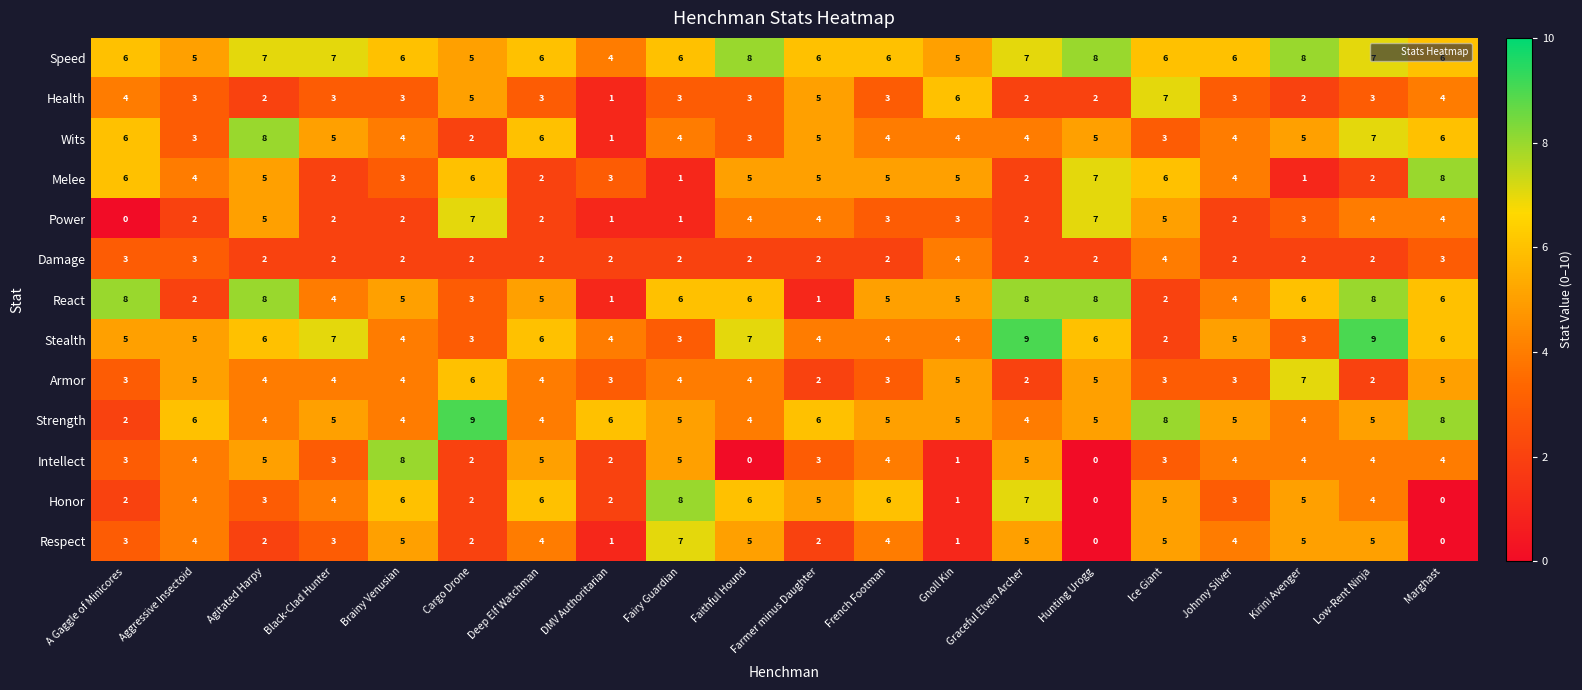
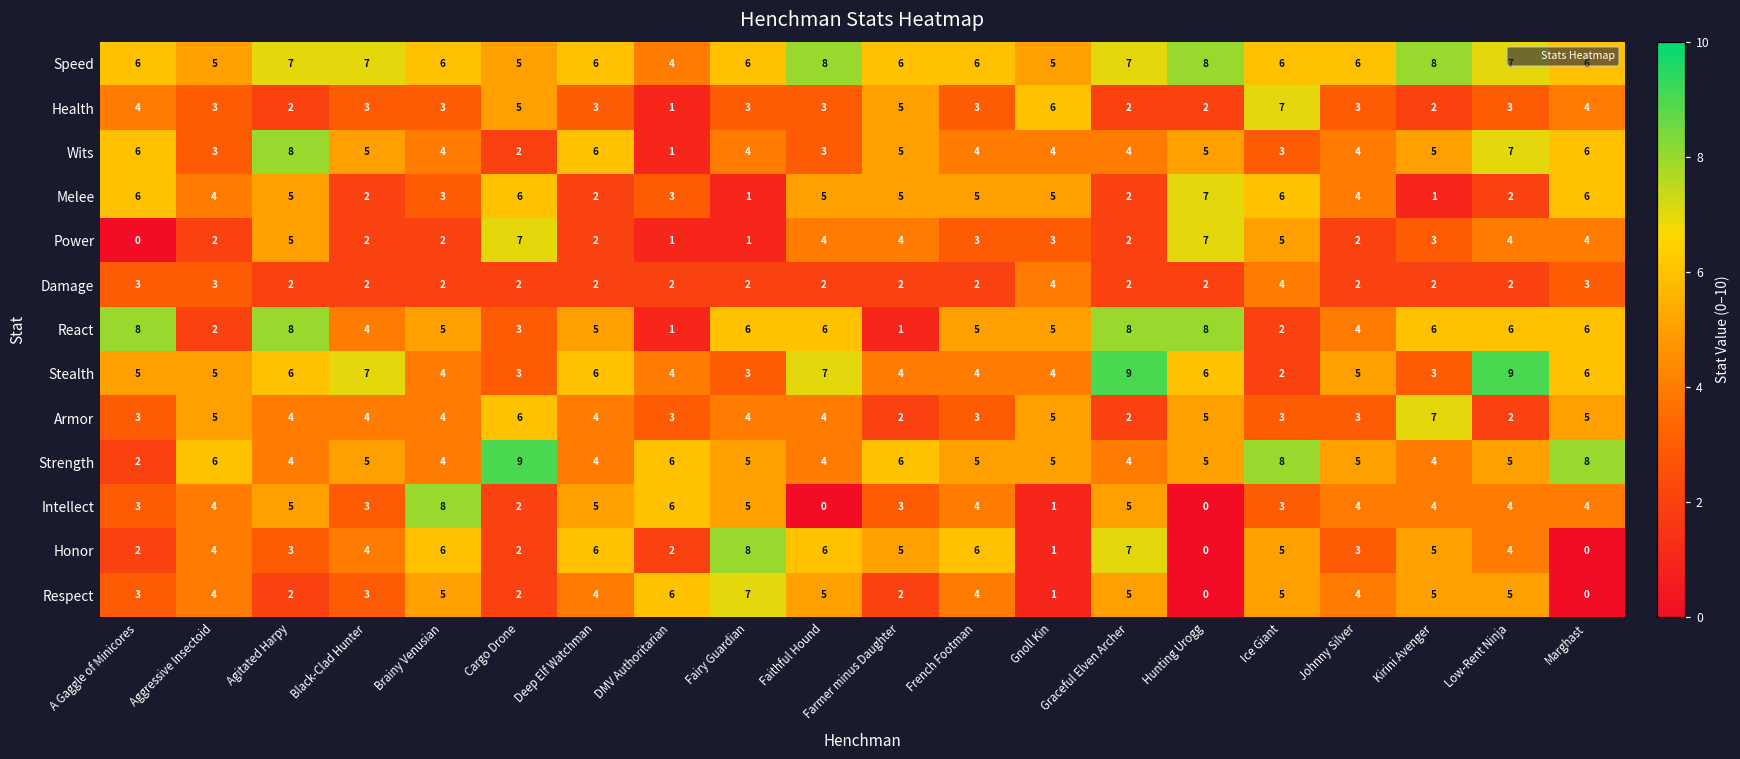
Melee, Marghast: 8 -> 6
React, Low-Rent Ninja: 8 -> 6
Intellect, DMV Authoritarian: 2 -> 6
Respect, DMV Authoritarian: 1 -> 6
